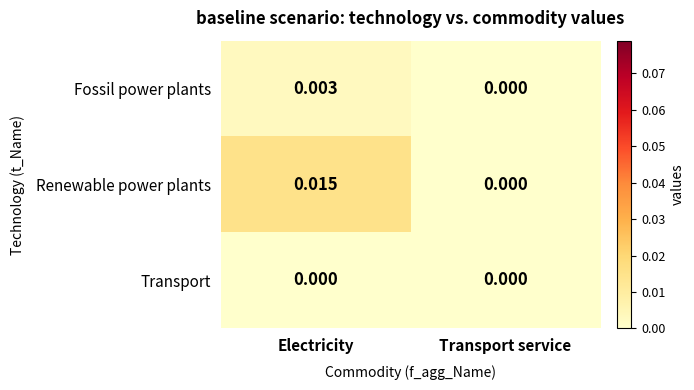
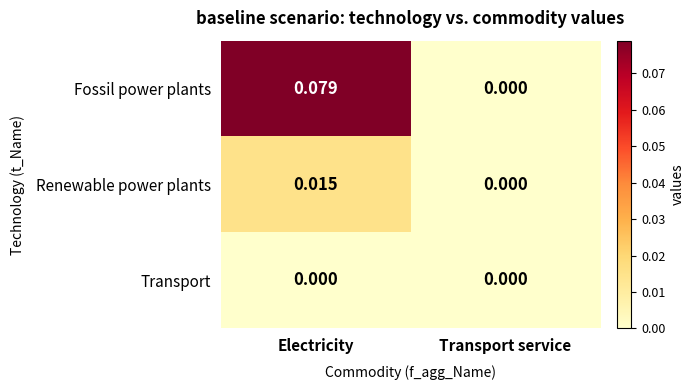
Fossil power plants, Electricity: 0.003 -> 0.079
